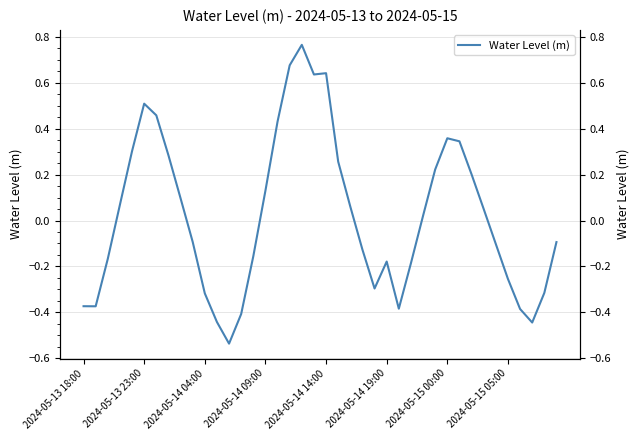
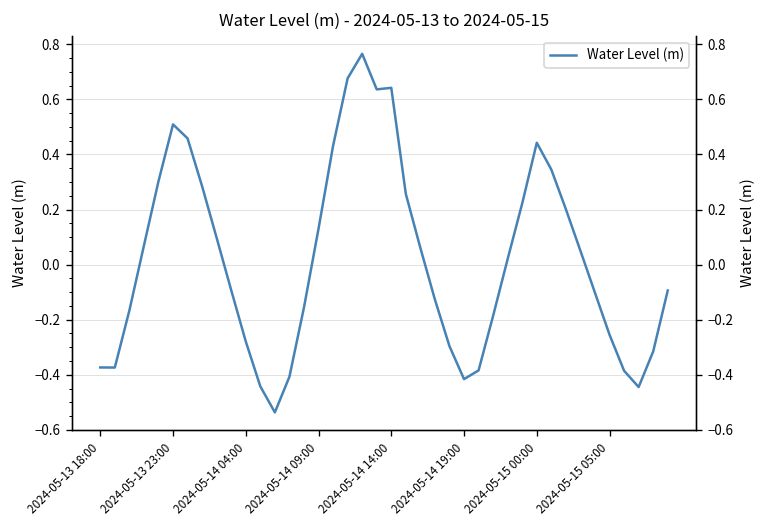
2024-05-14 04:00: -0.32 -> -0.28
2024-05-14 19:00: -0.18 -> -0.42
2024-05-15 00:00: 0.36 -> 0.44
